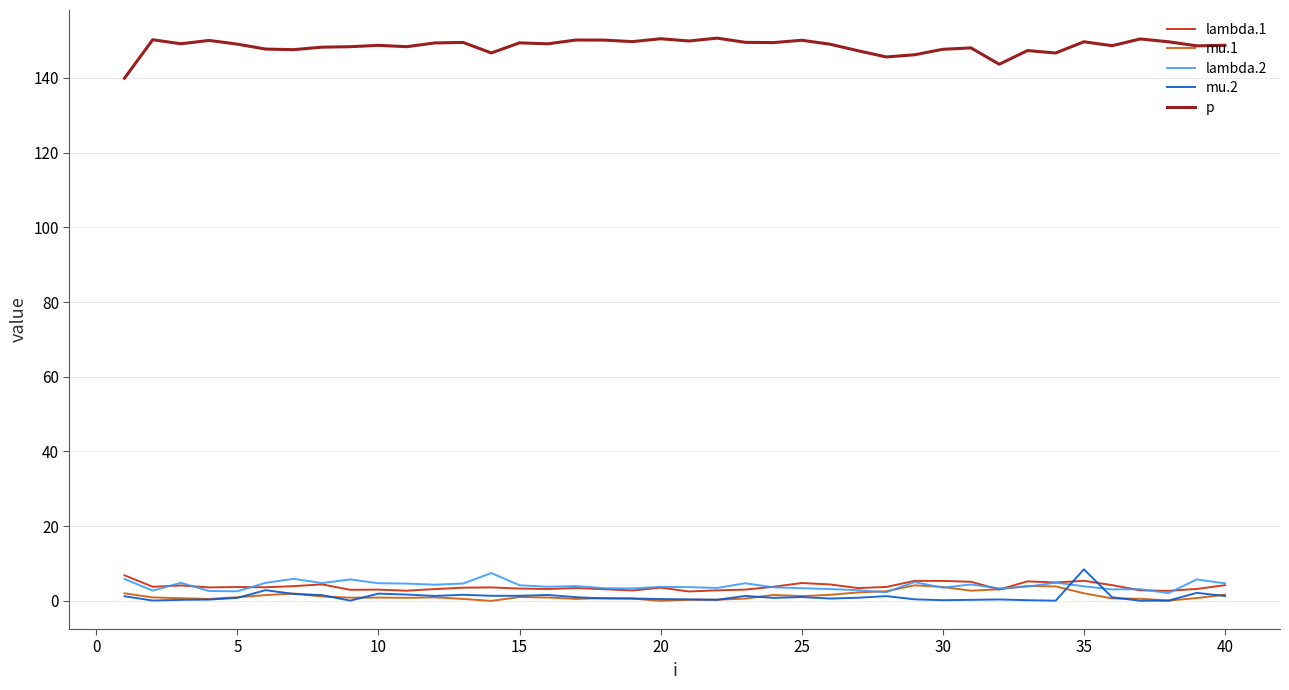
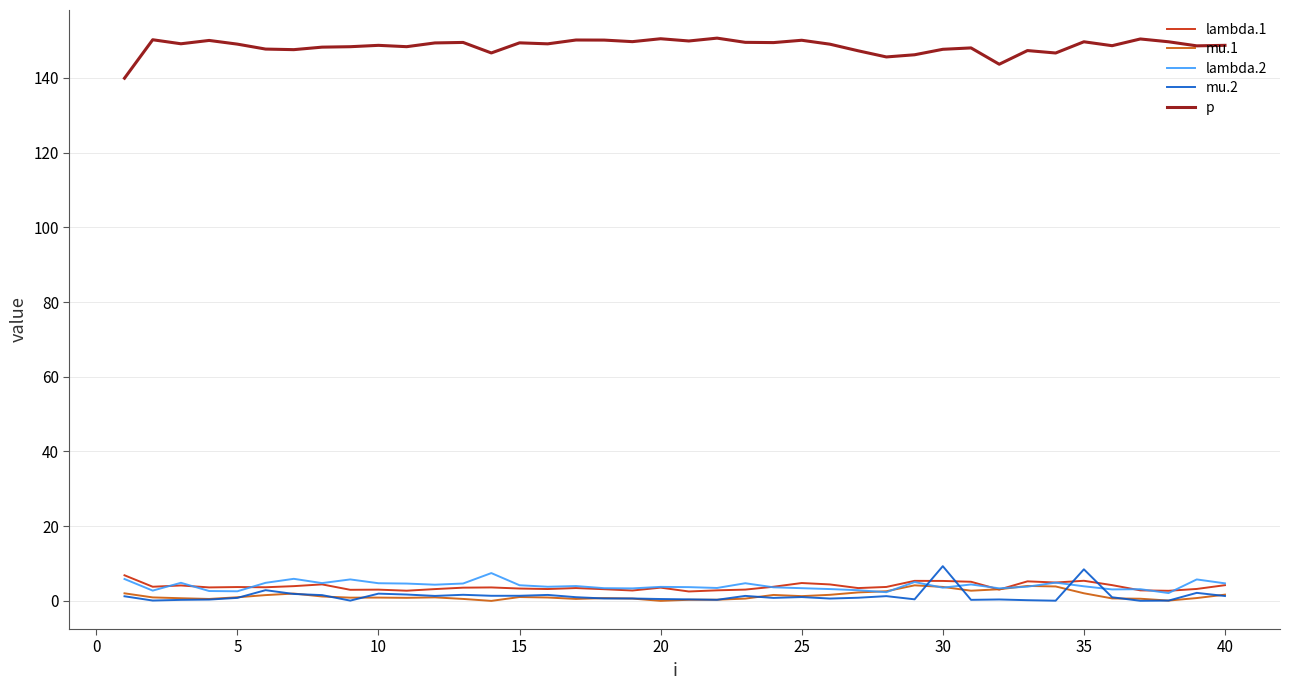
mu.2, 30: 0 -> 9
